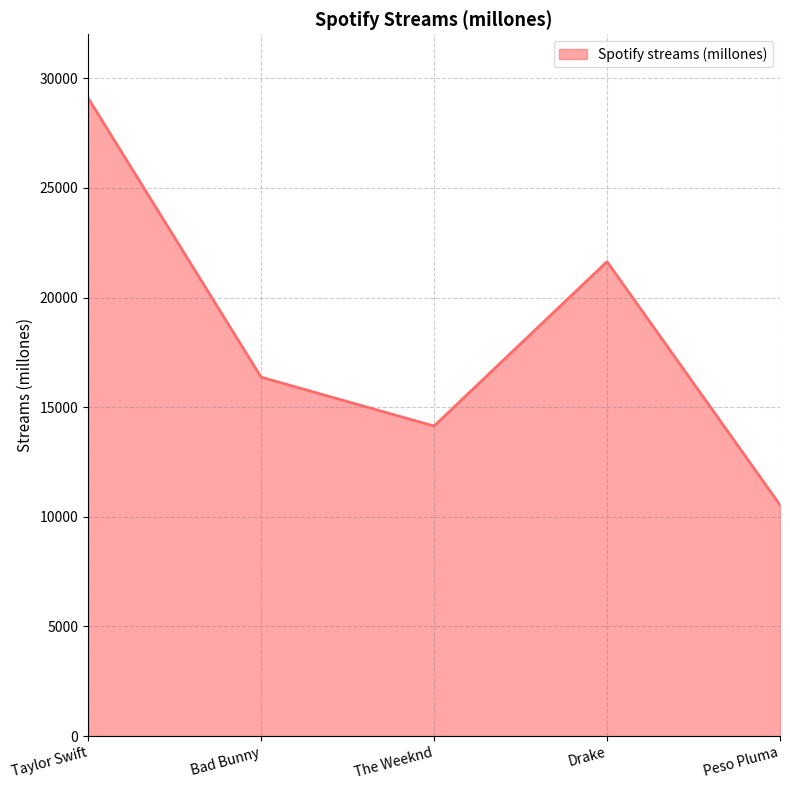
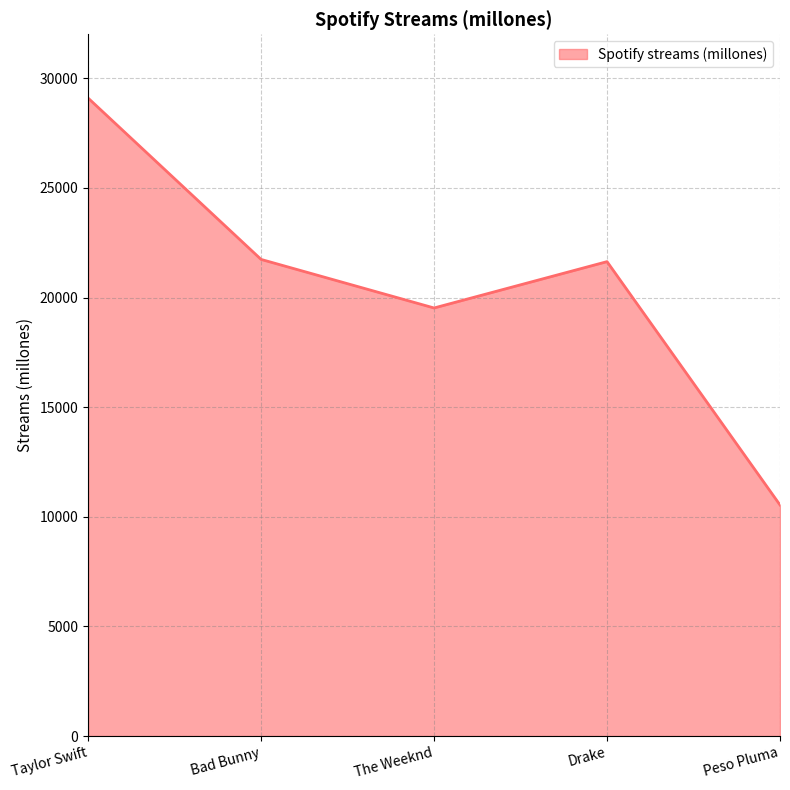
Bad Bunny: 16400 -> 21700
The Weeknd: 14100 -> 19500
